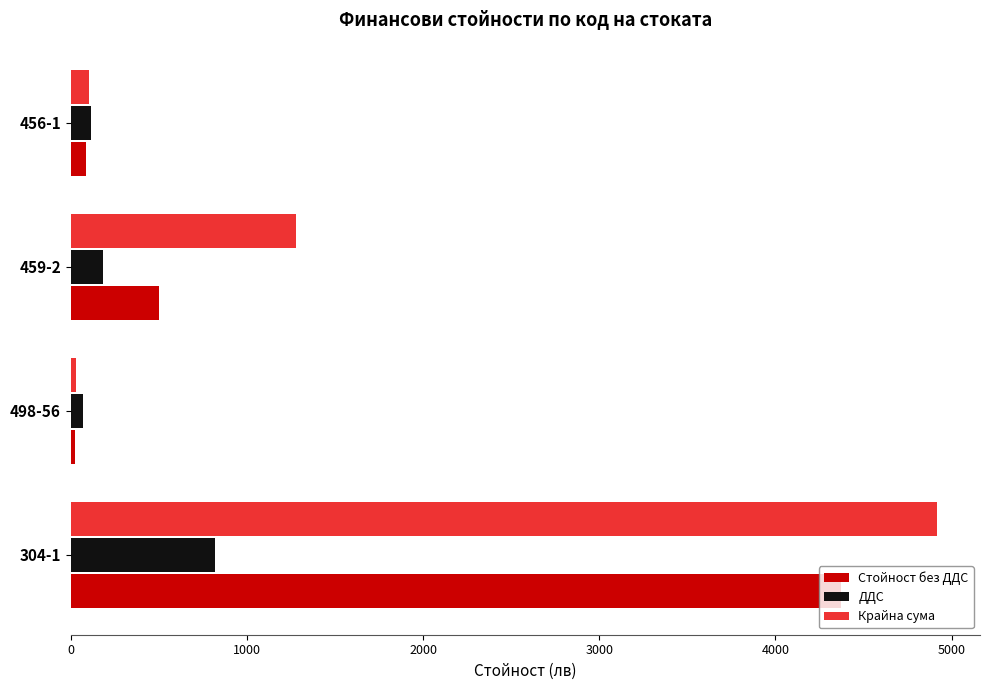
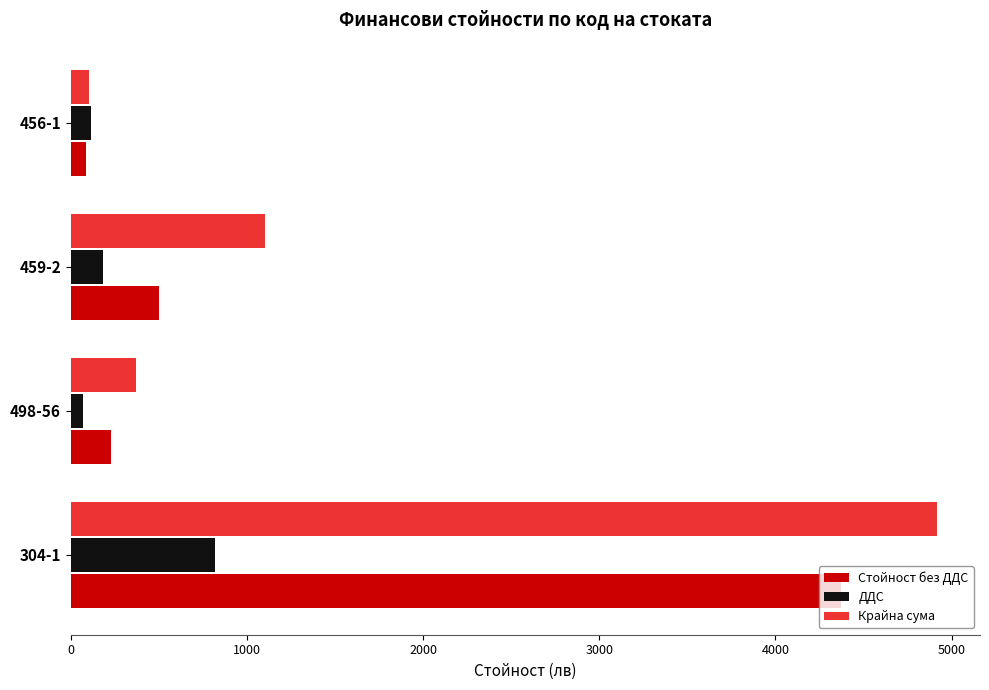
Крайна сума, 459-2: 1280 -> 1100
Крайна сума, 498-56: 30 -> 370
Стойност без ДДС, 498-56: 30 -> 230
